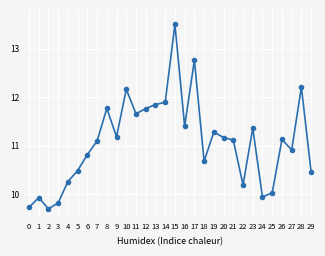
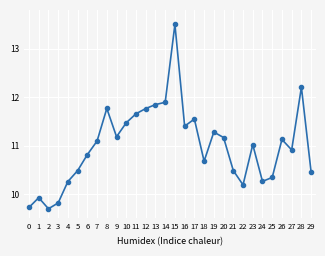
10: 12.2 -> 11.5
17: 12.8 -> 11.5
21: 11.1 -> 10.5
23: 11.4 -> 11.0
24: 9.9 -> 10.3
25: 10.0 -> 10.3
